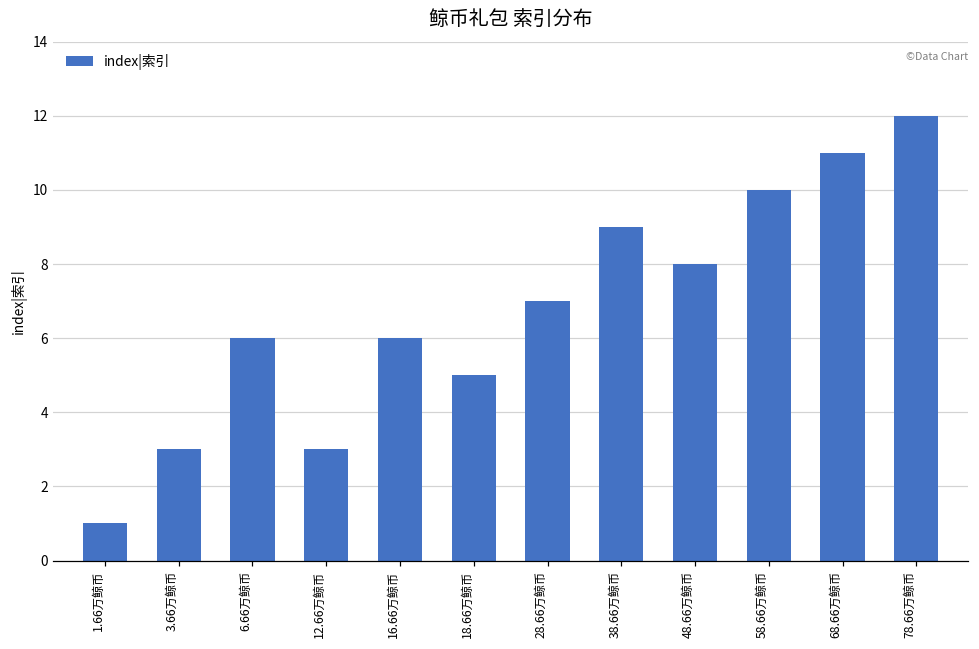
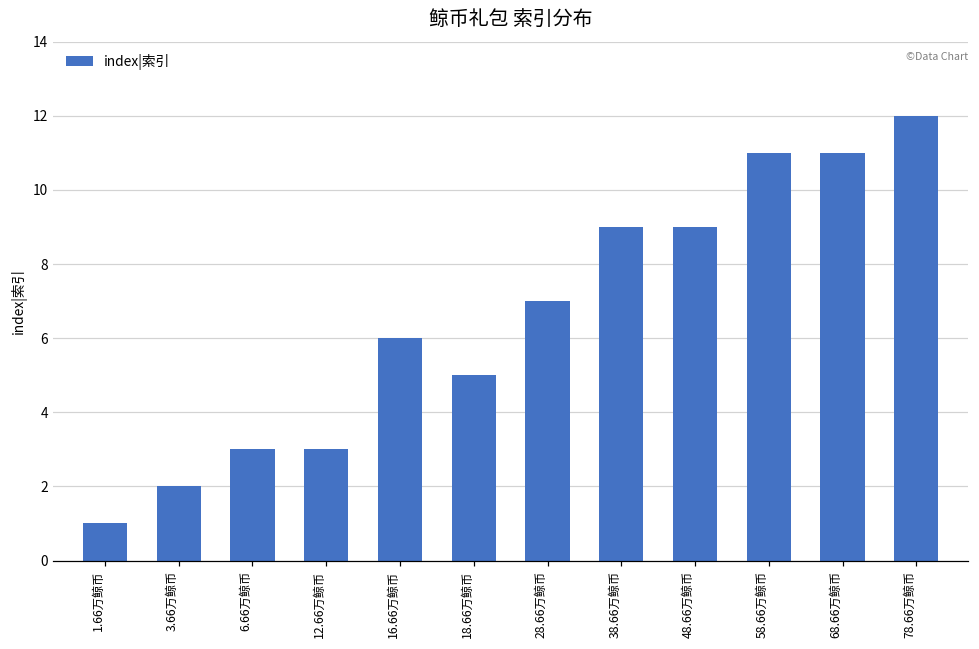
3.66万鲸币: 3 -> 2
6.66万鲸币: 6 -> 3
48.66万鲸币: 8 -> 9
58.66万鲸币: 10 -> 11
